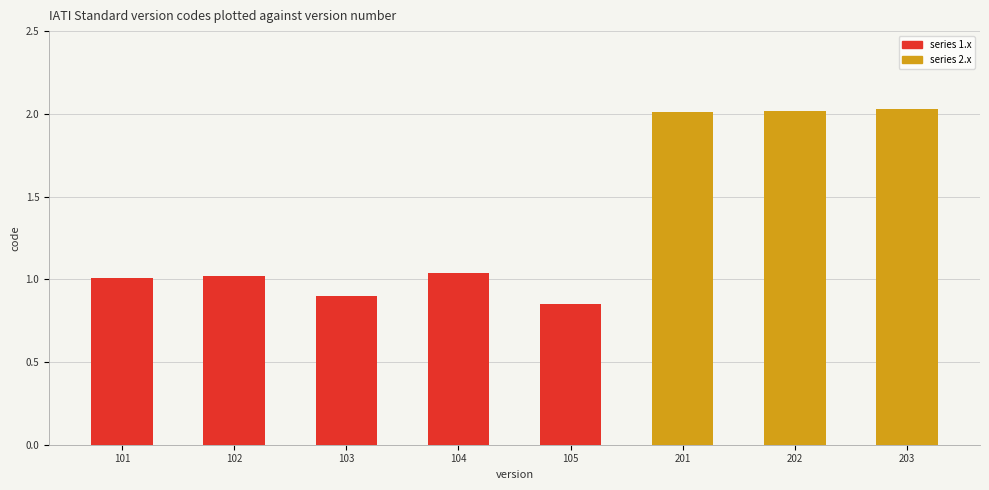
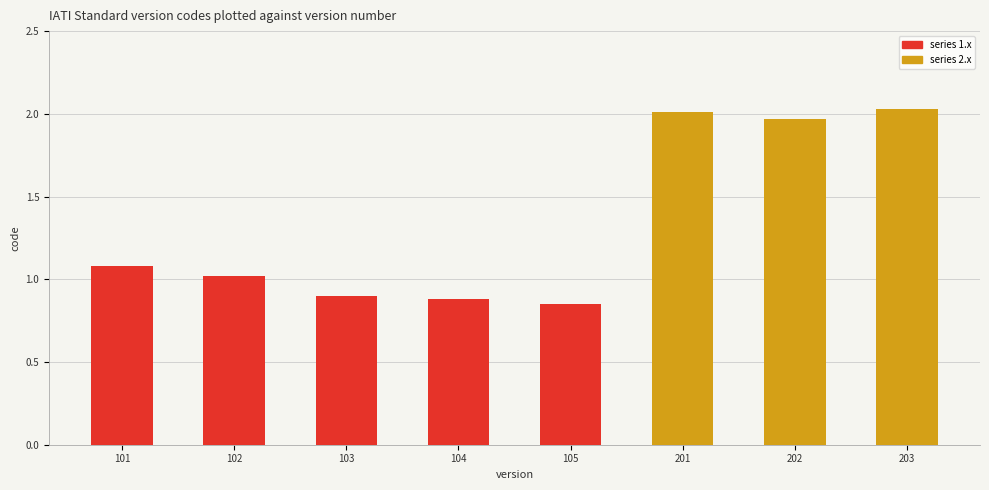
101: 1.01 -> 1.08
104: 1.04 -> 0.88
202: 2.02 -> 1.97
